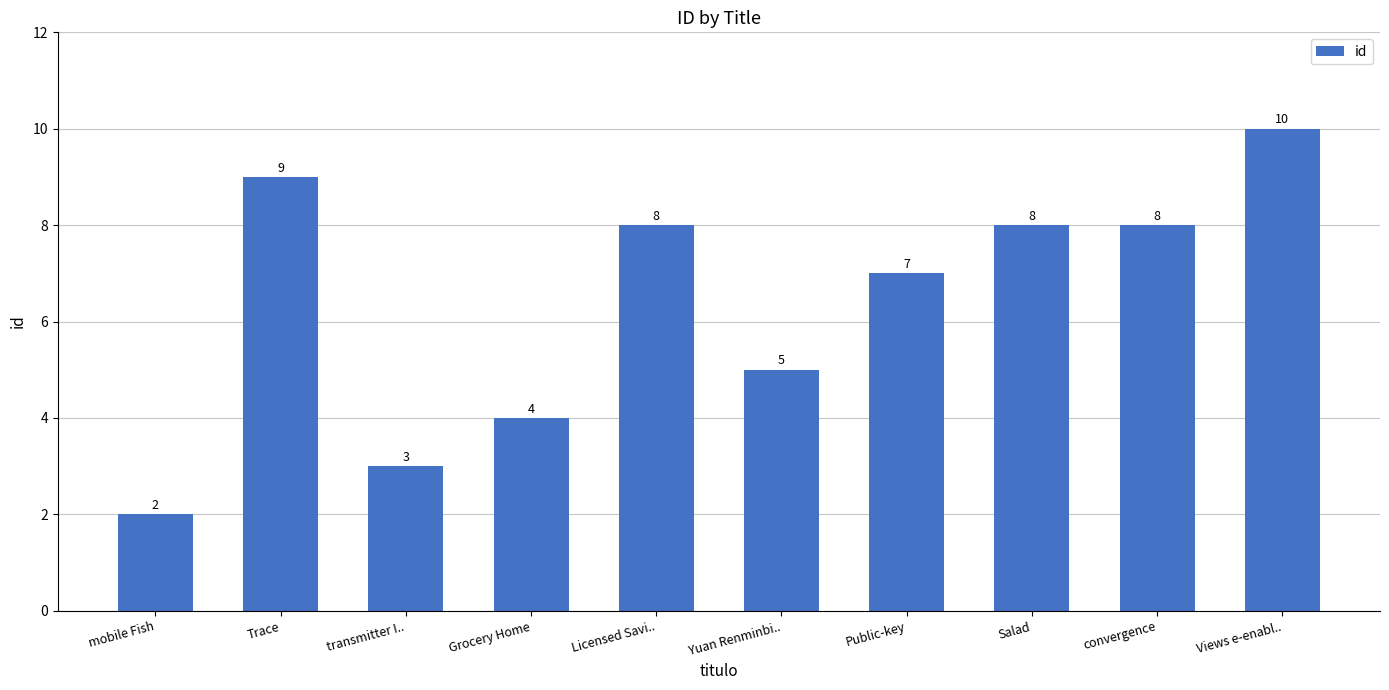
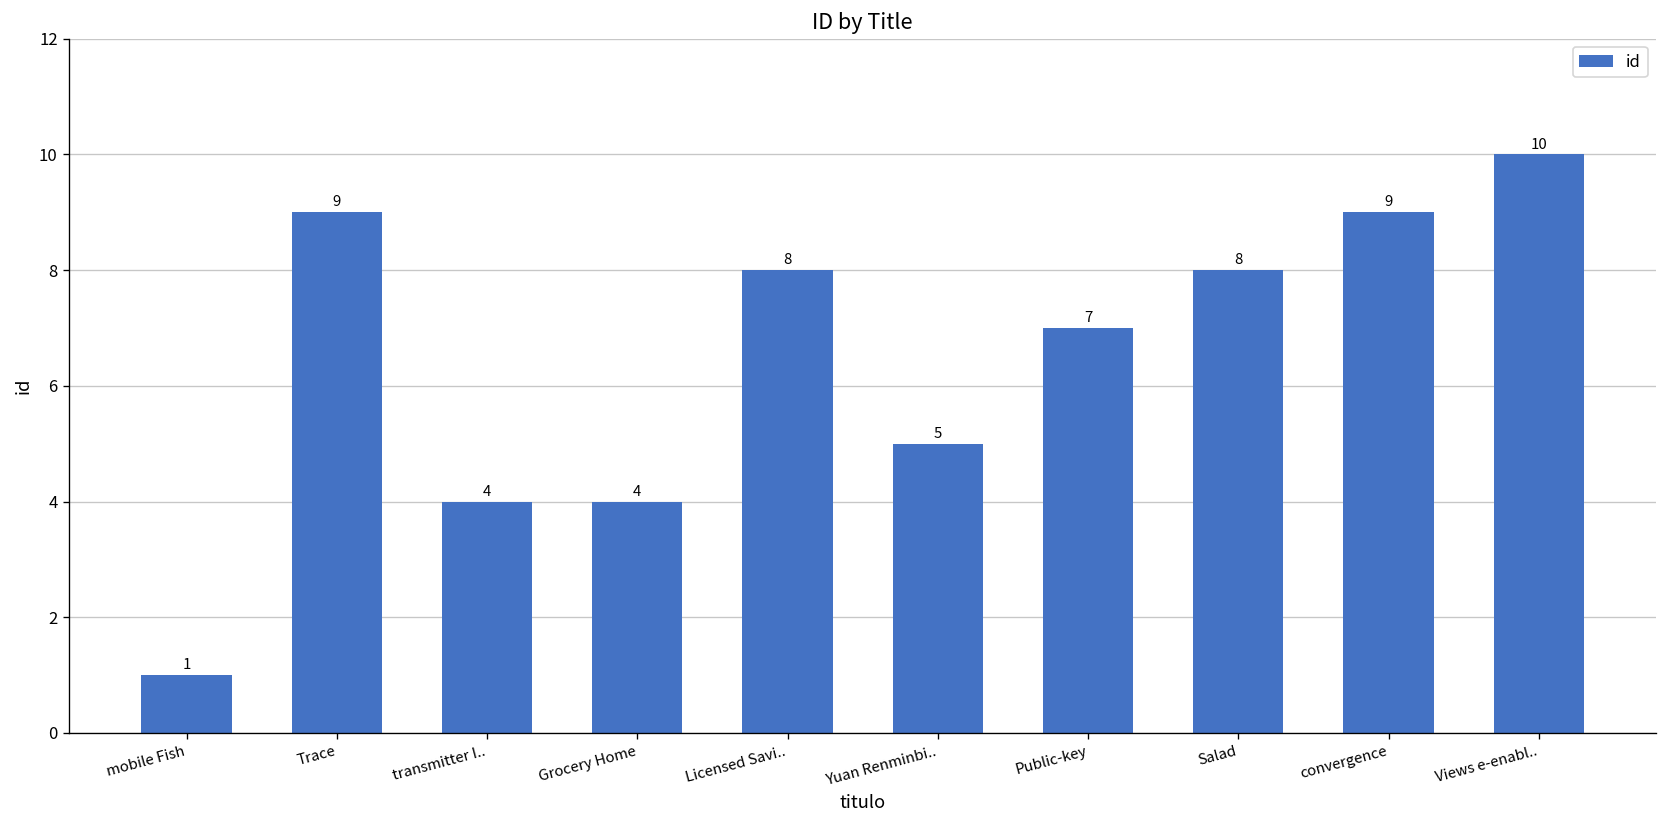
mobile Fish: 2 -> 1
transmitter I..: 3 -> 4
convergence: 8 -> 9
